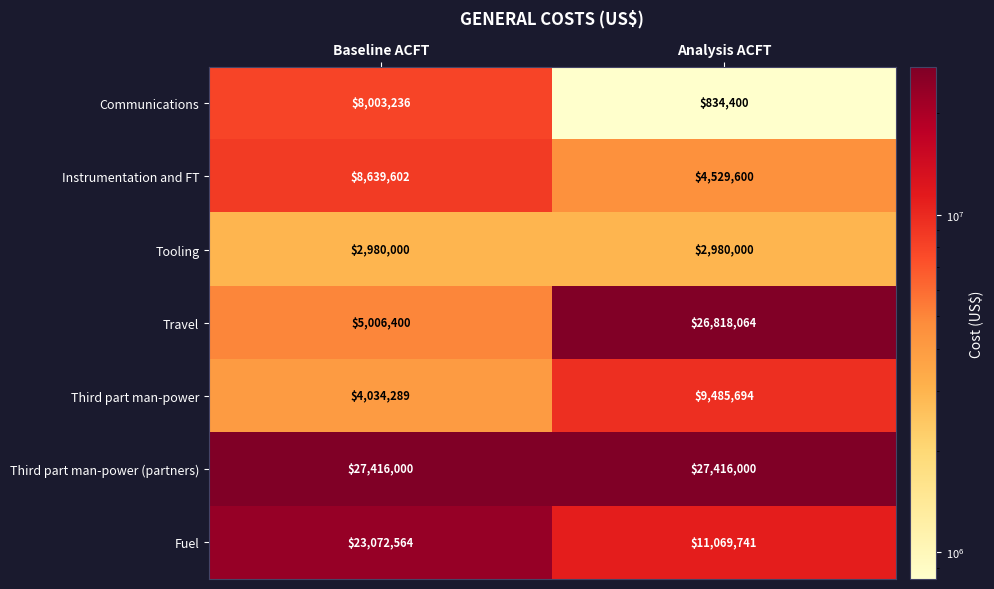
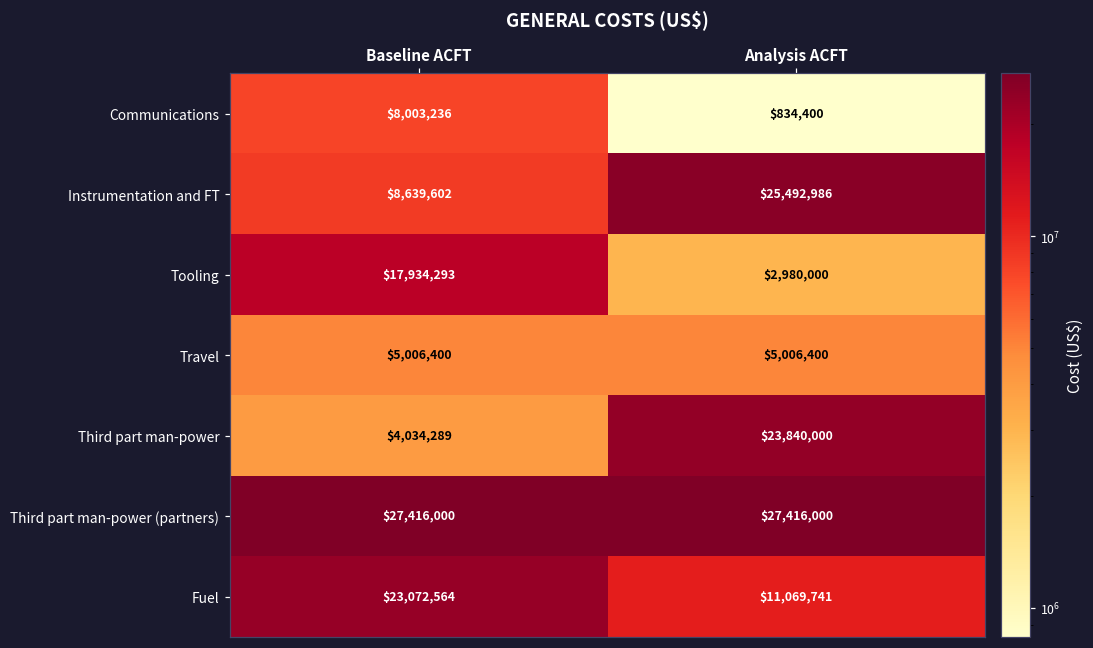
Instrumentation and FT, Analysis ACFT: $4,529,600 -> $25,492,986
Tooling, Baseline ACFT: $2,980,000 -> $17,934,293
Travel, Analysis ACFT: $26,818,064 -> $5,006,400
Third part man-power, Analysis ACFT: $9,485,694 -> $23,840,000
